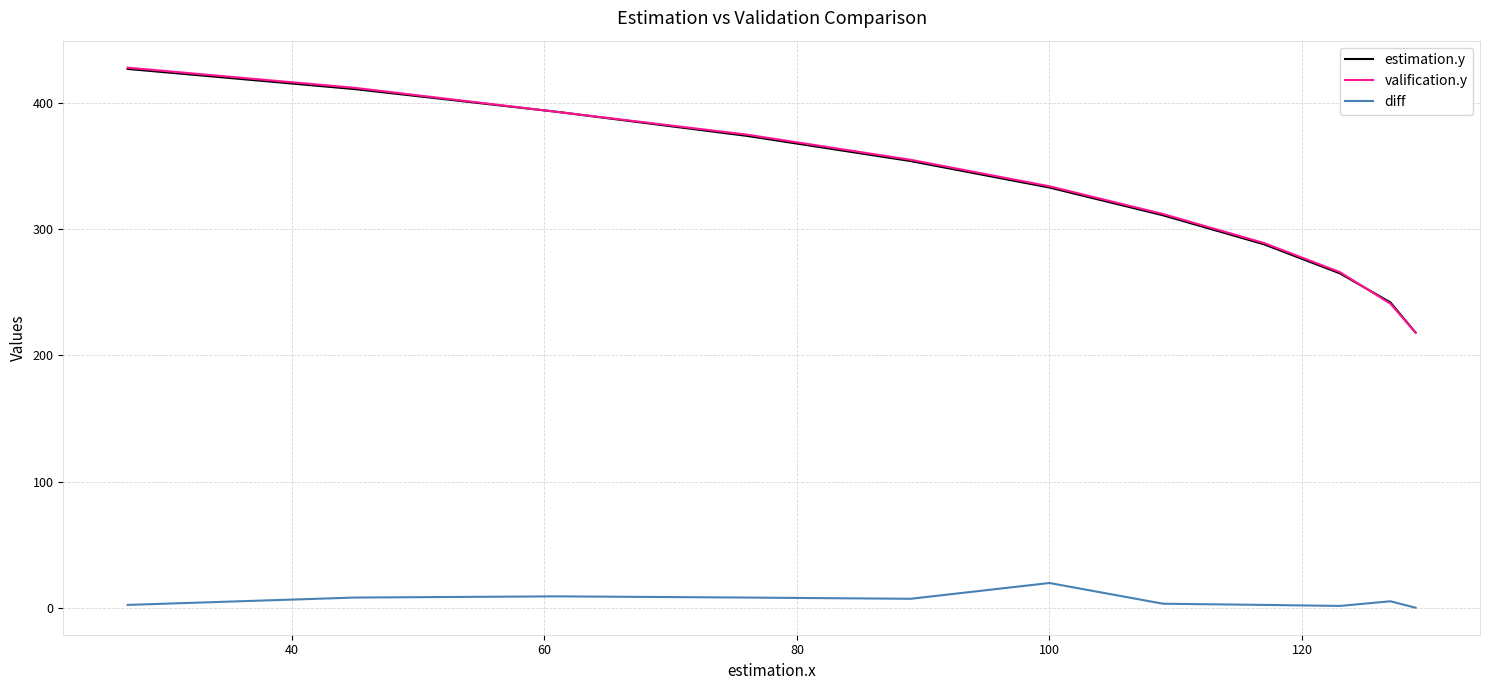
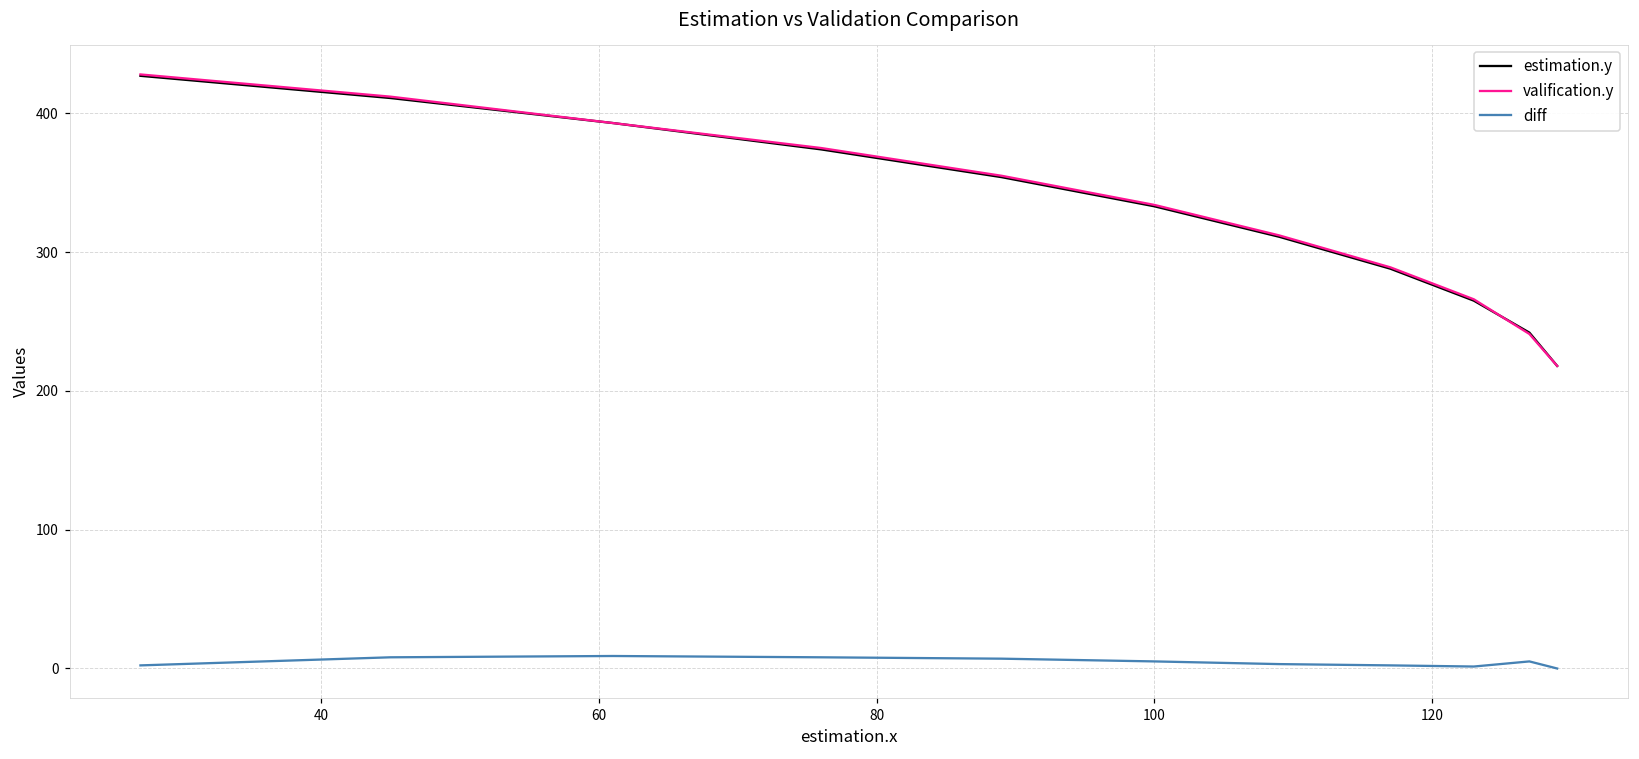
diff, 100: 20 -> 5
